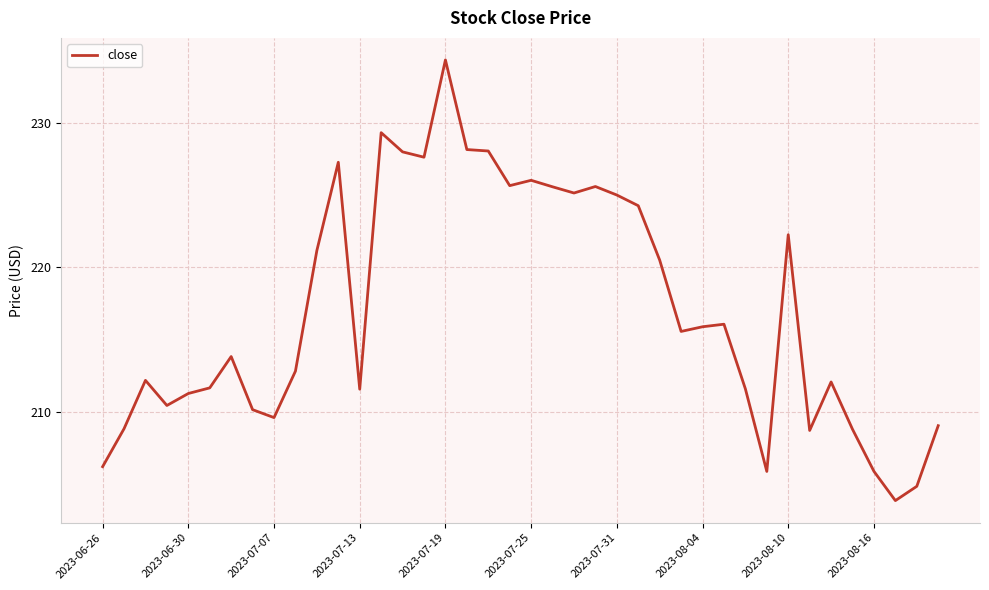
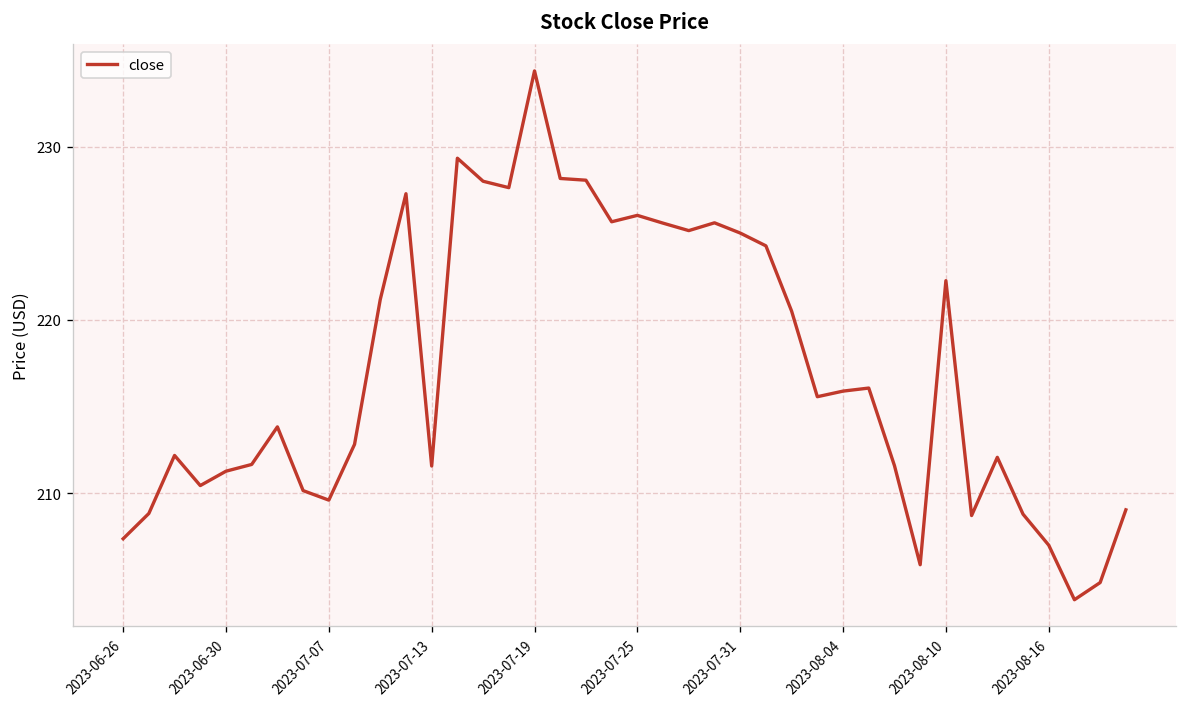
2023-06-26: 206.2 -> 207.4
2023-08-16: 205.9 -> 207.0
